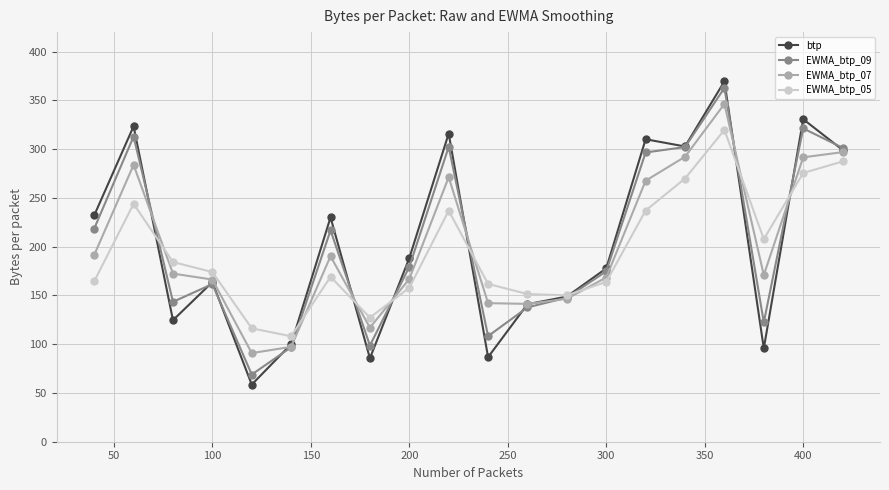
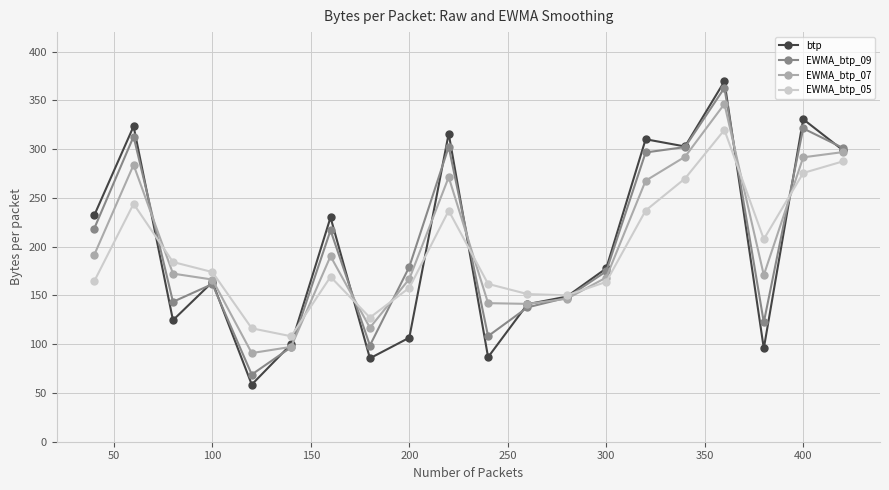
btp, 200: 190 -> 110
